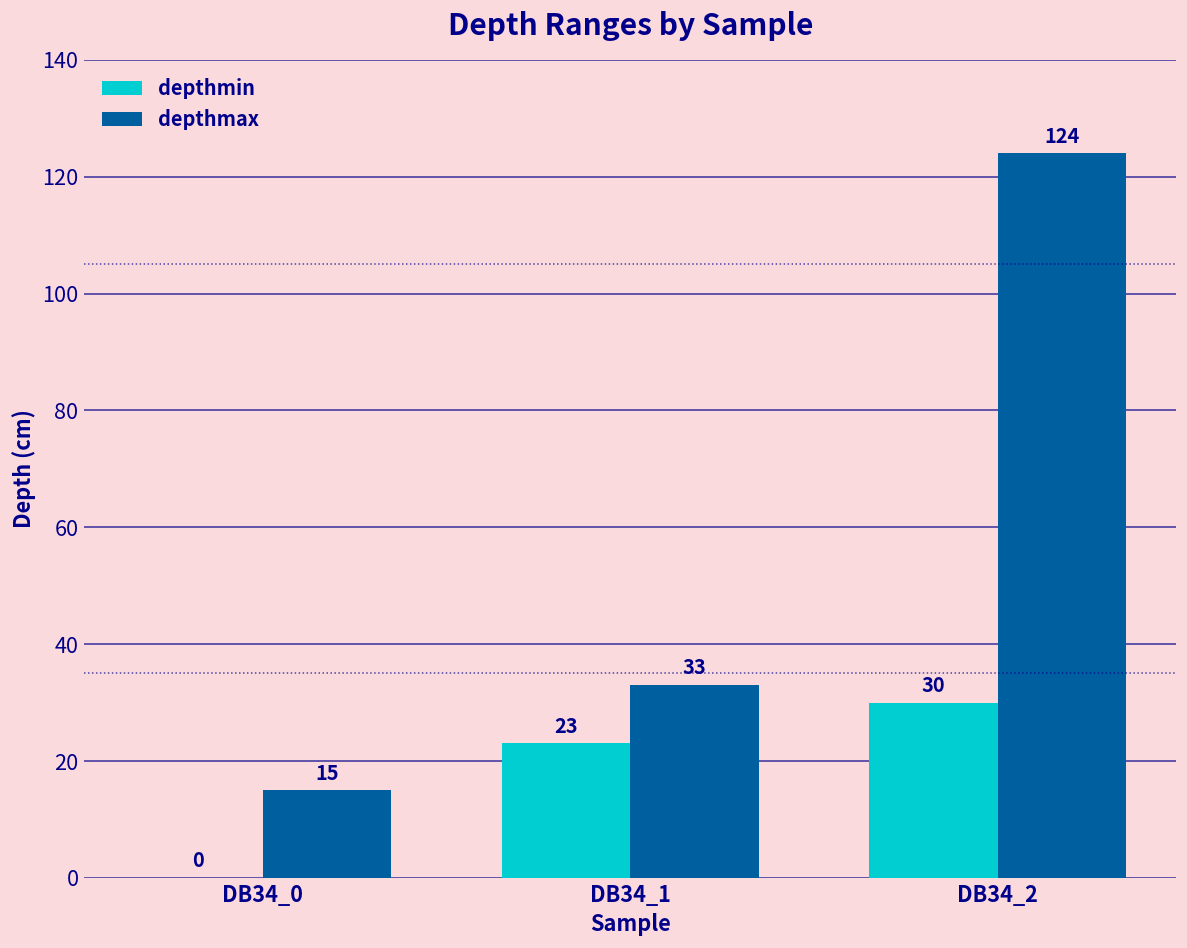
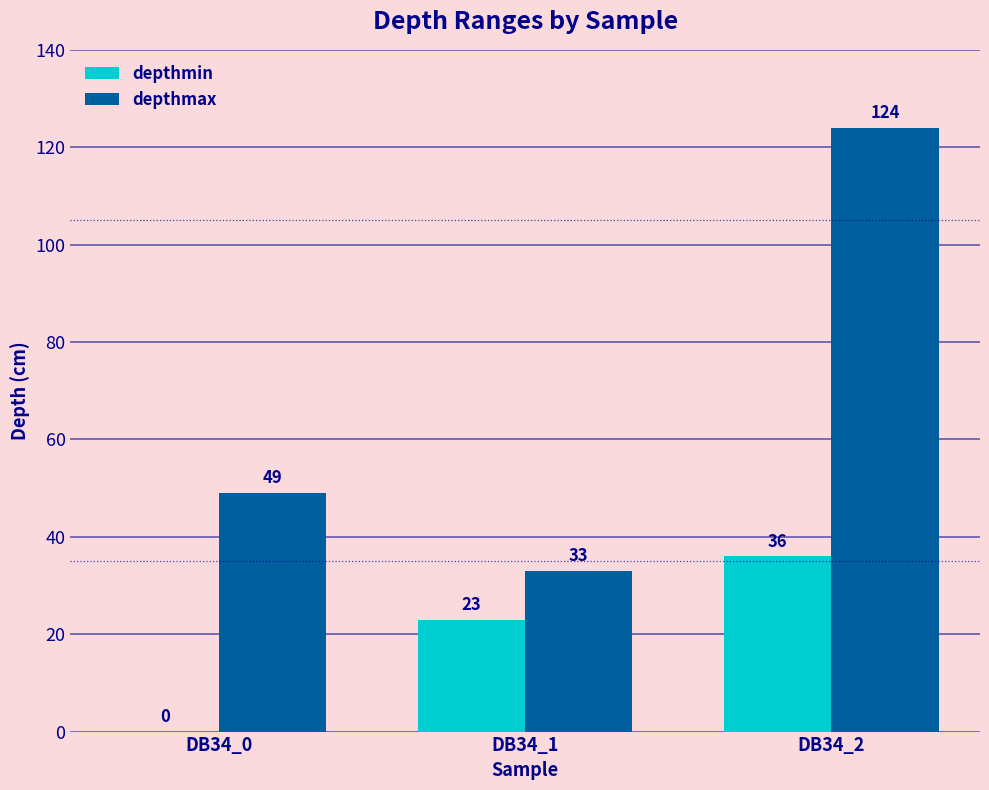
depthmax, DB34_0: 15 -> 49
depthmin, DB34_2: 30 -> 36
